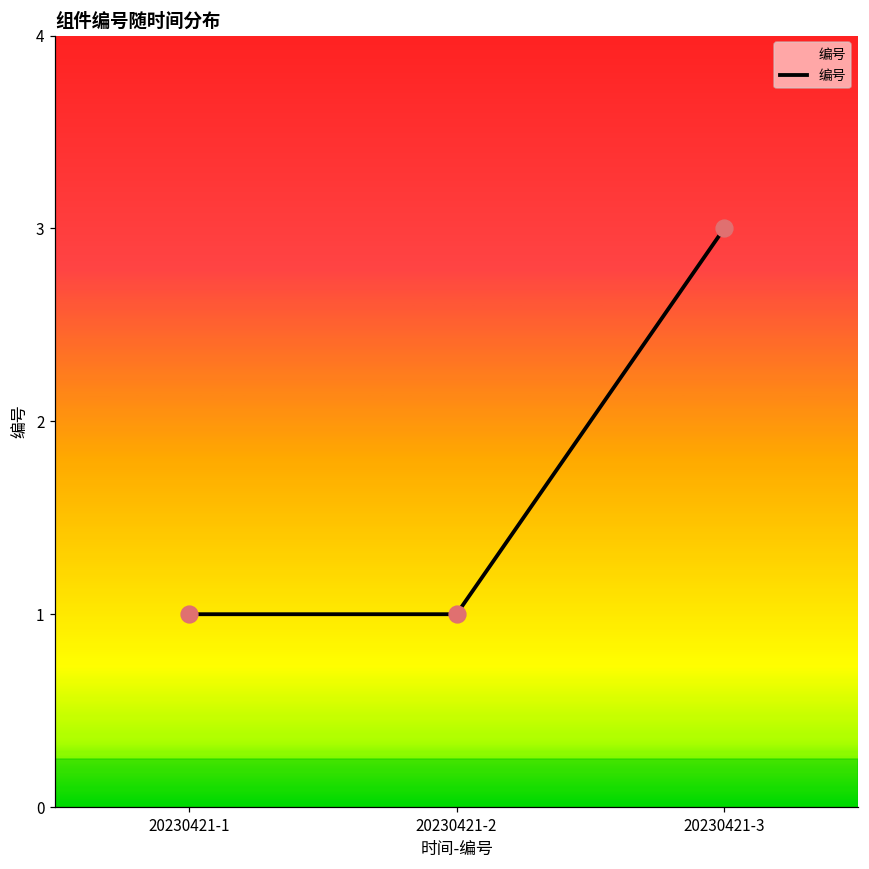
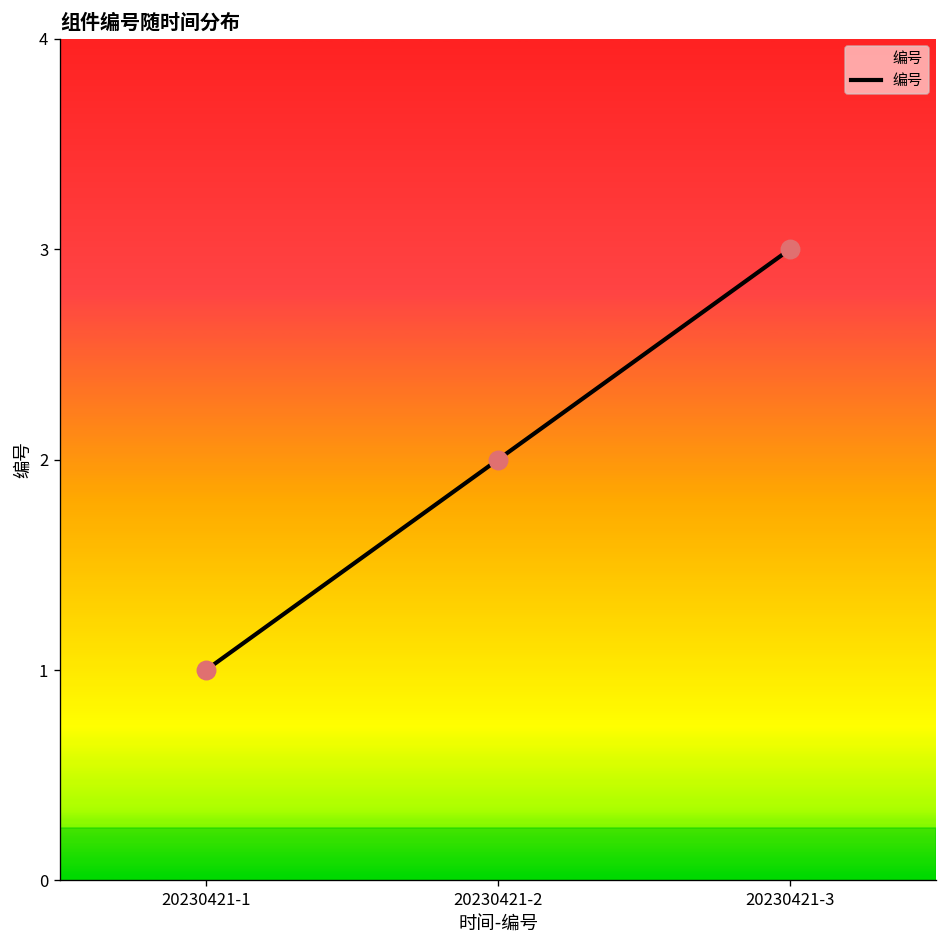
20230421-2: 1 -> 2
